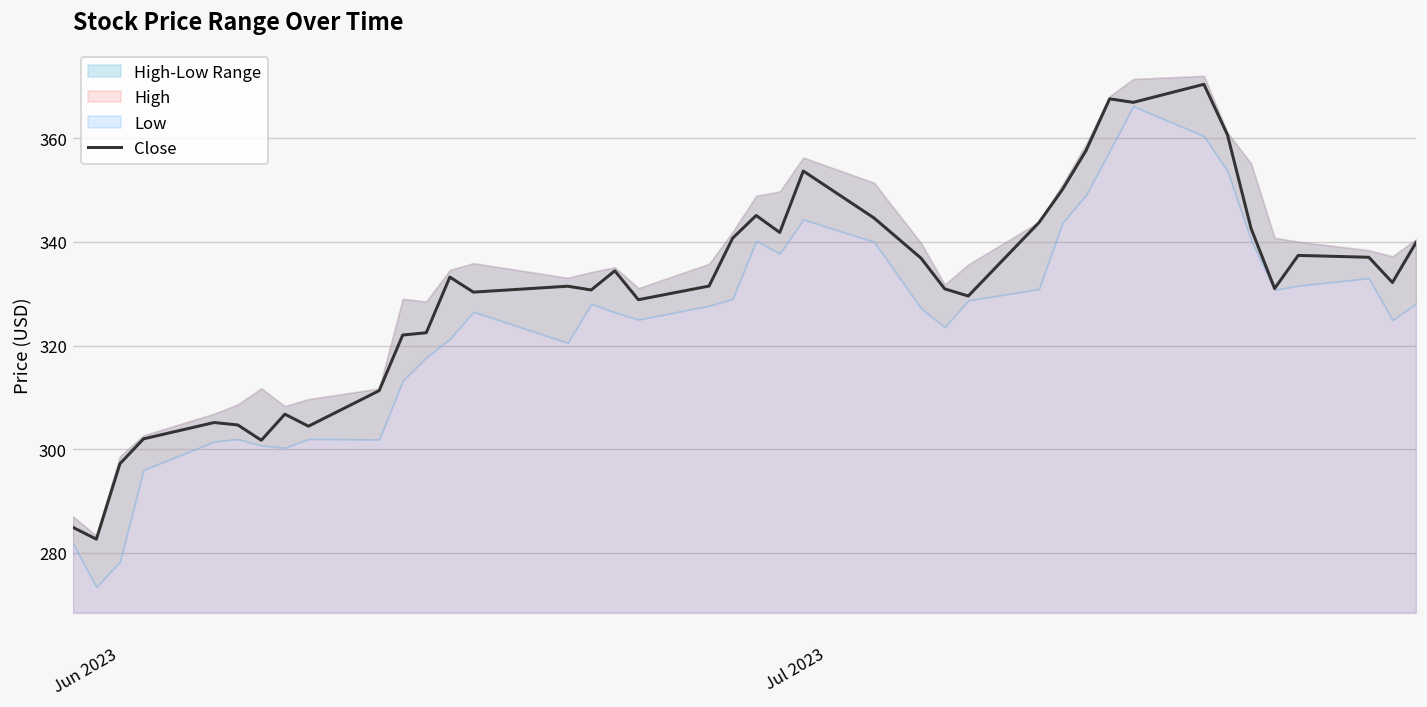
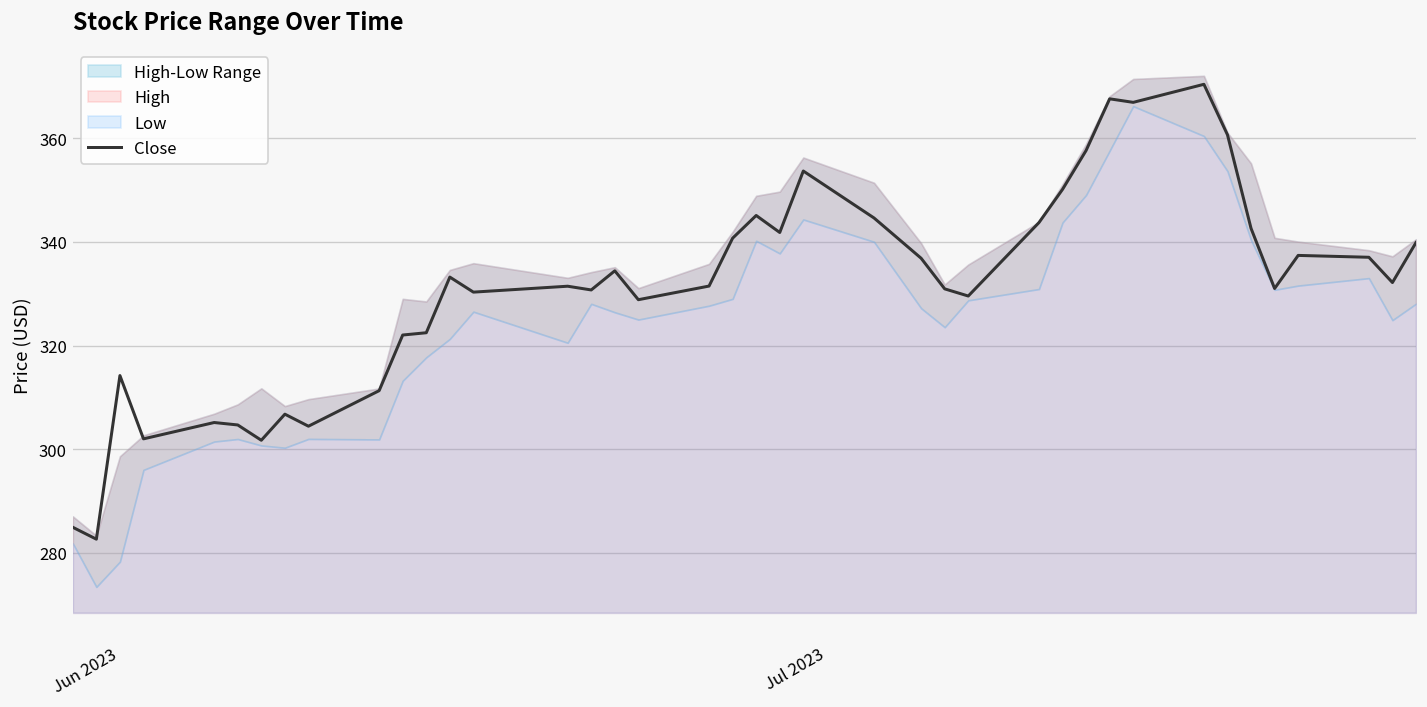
Close, Jun 2023: 297 -> 314
